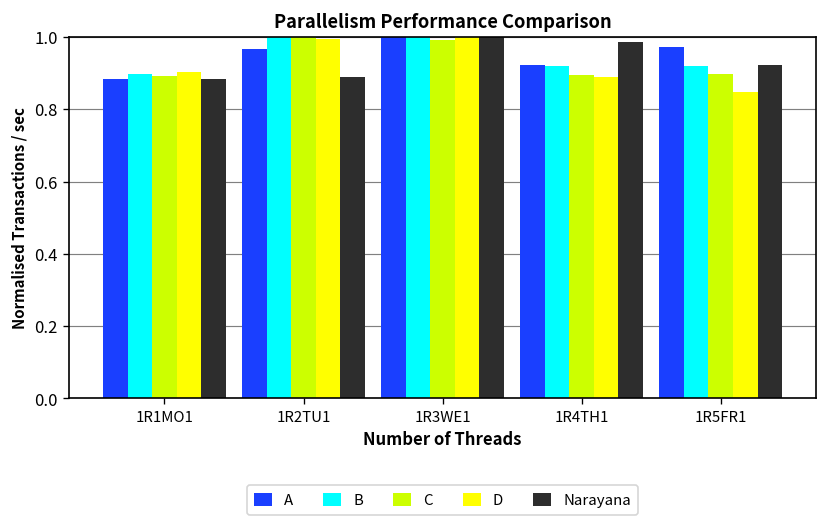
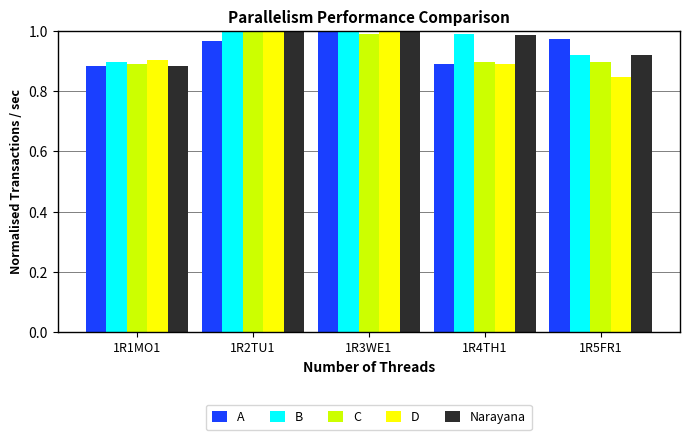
Narayana, 1R2TU1: 0.89 -> 1.00
A, 1R4TH1: 0.92 -> 0.89
B, 1R4TH1: 0.92 -> 0.99
